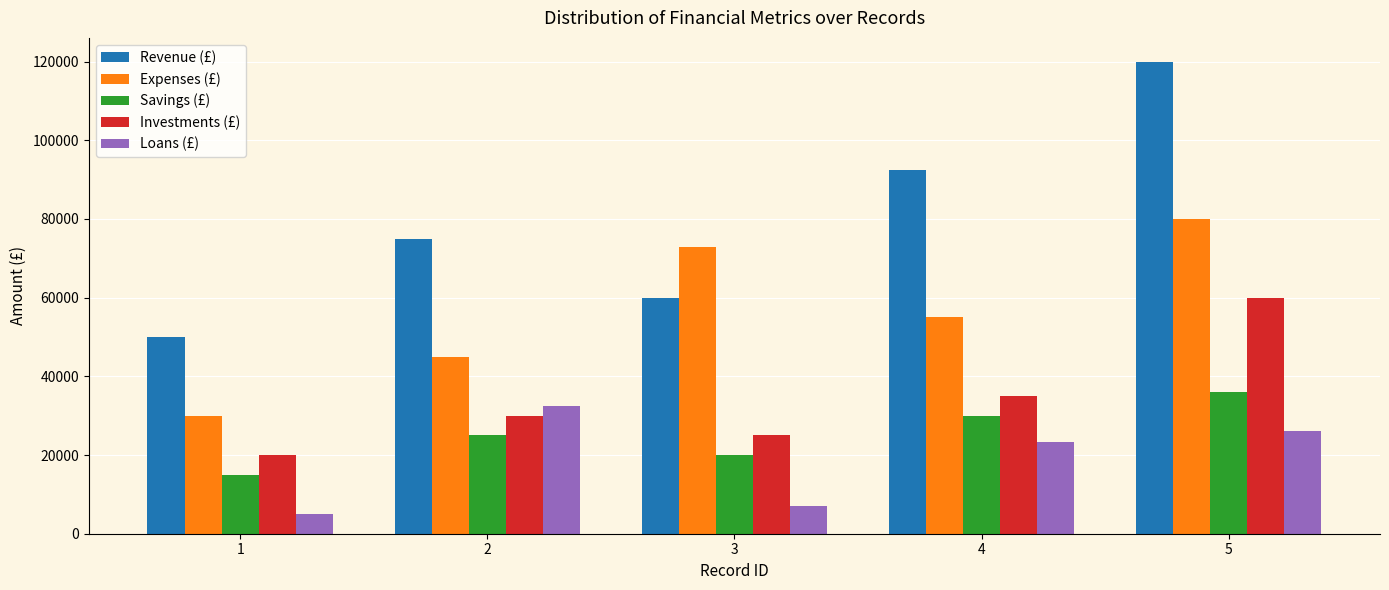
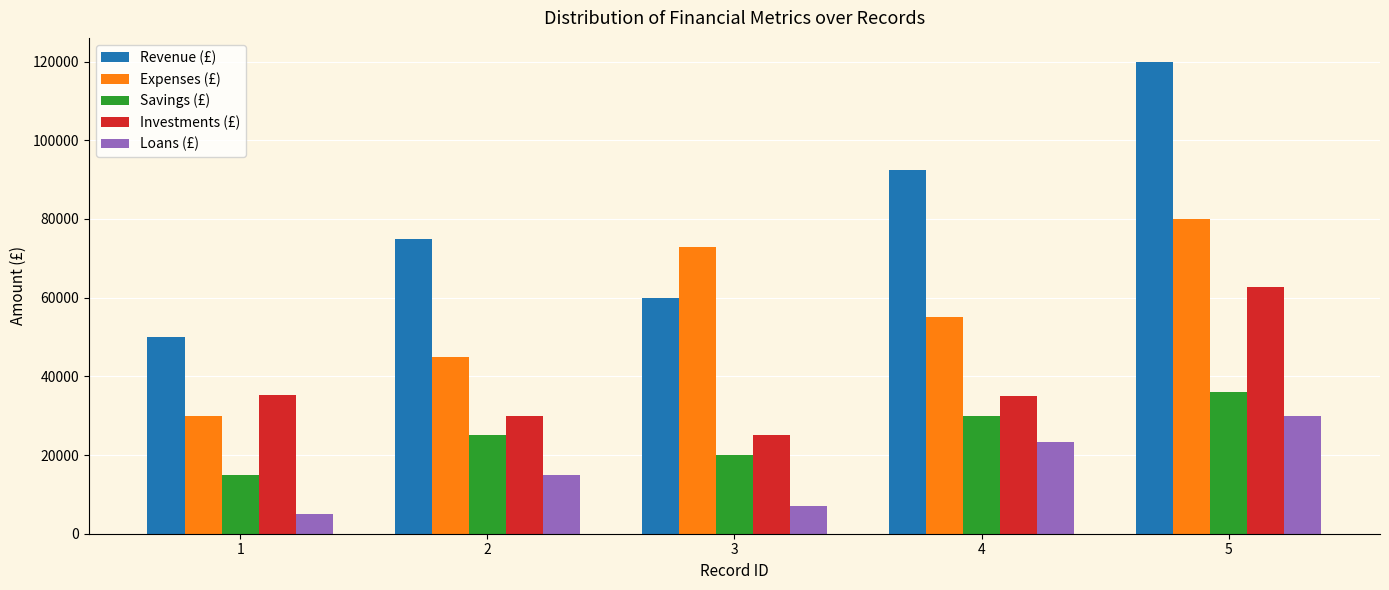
Investments (£), 1: 20000 -> 35000
Loans (£), 2: 33000 -> 15000
Investments (£), 5: 60000 -> 63000
Loans (£), 5: 26000 -> 30000
